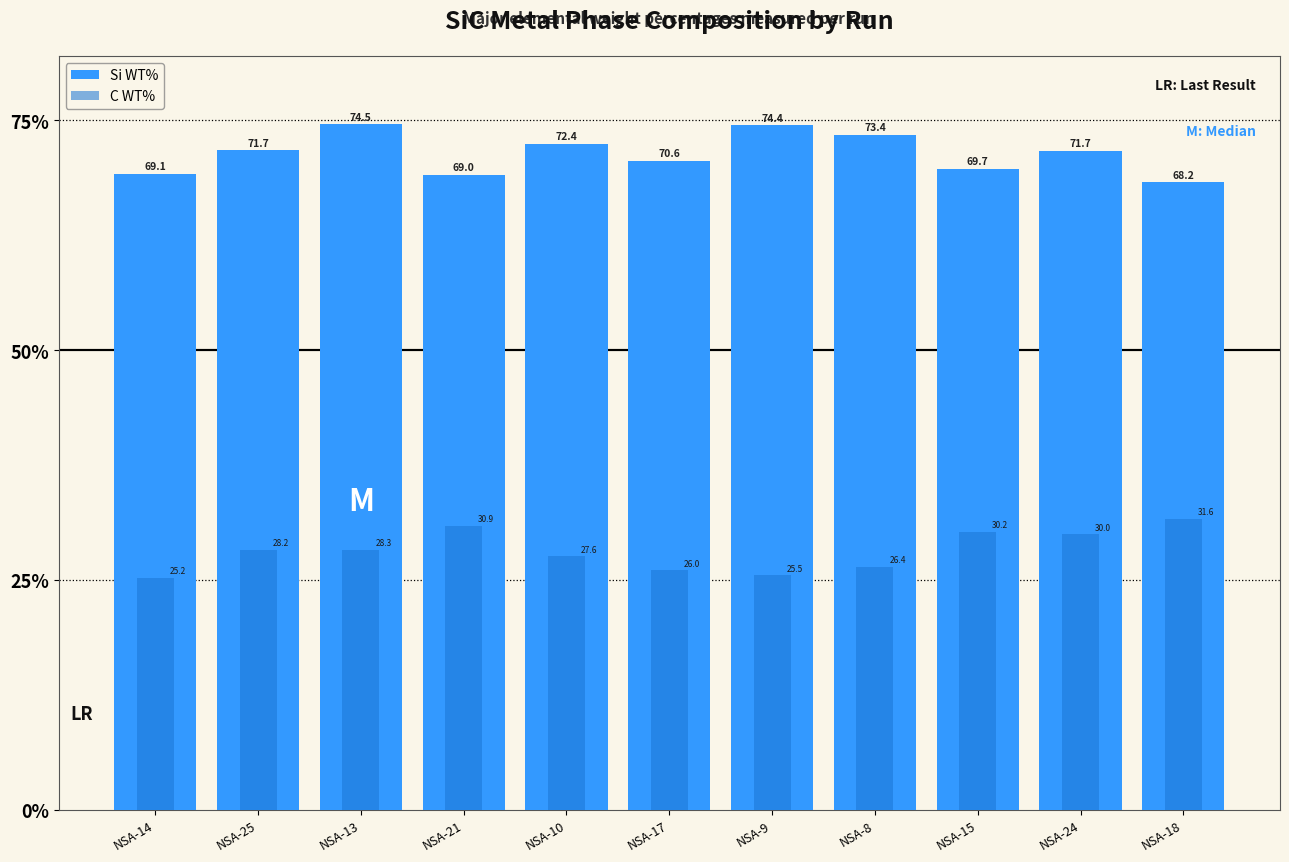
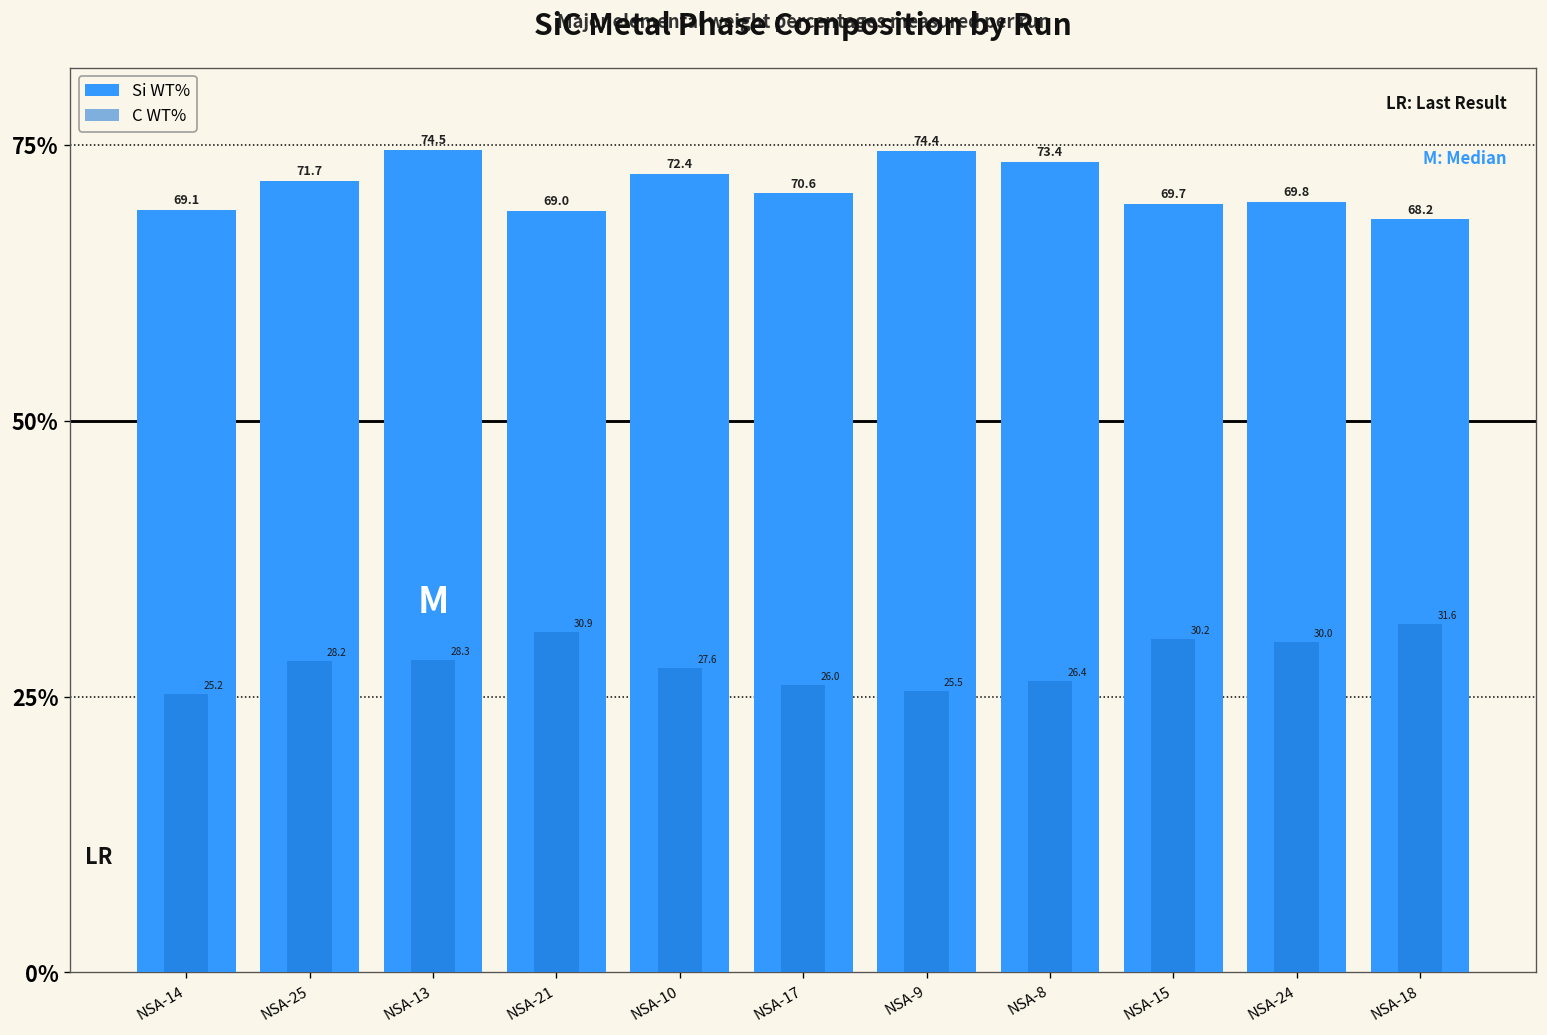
Si WT%, NSA-24: 71.7 -> 69.8
